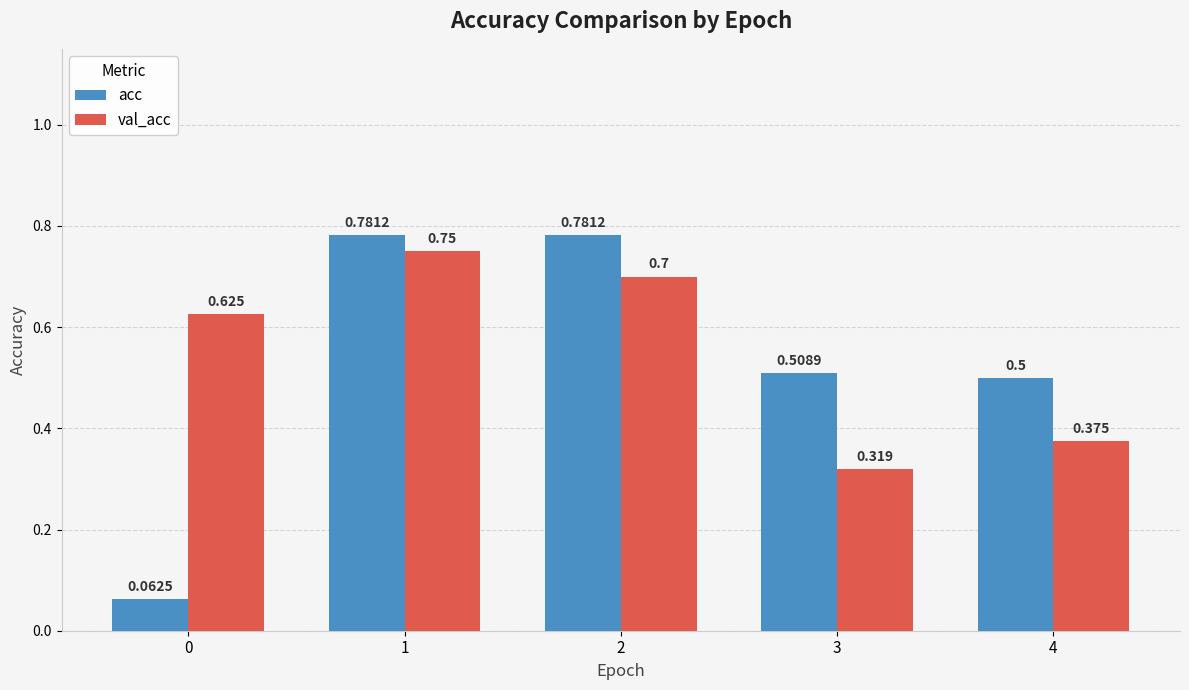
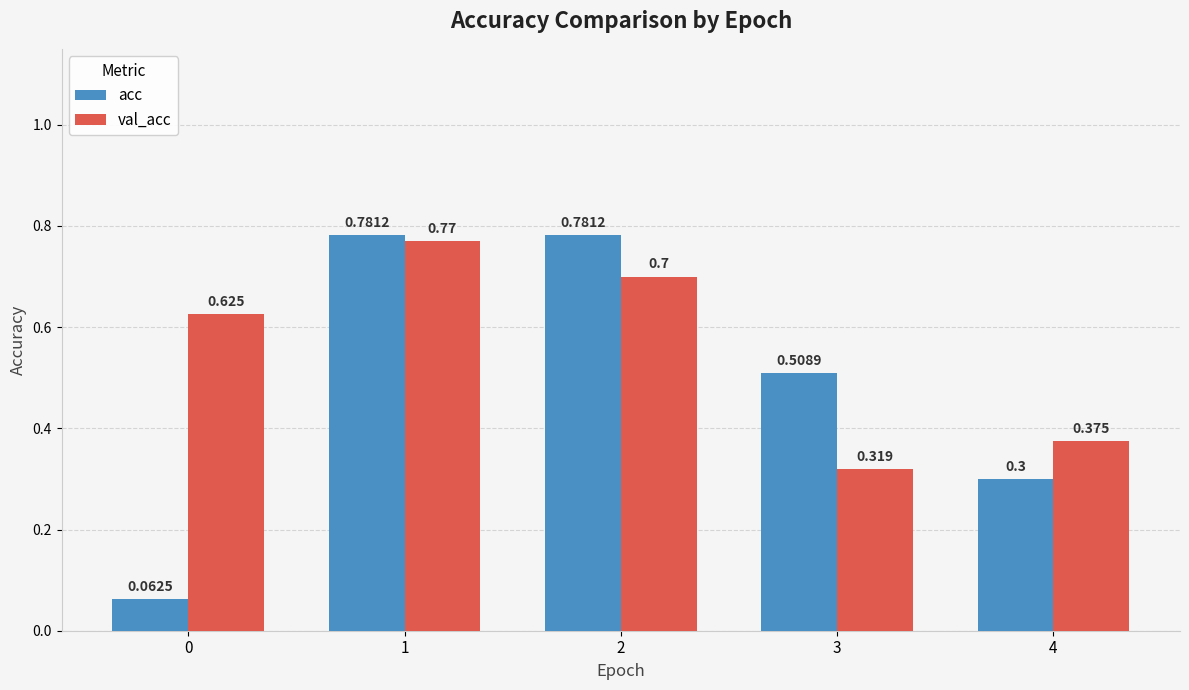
val_acc, 1: 0.75 -> 0.77
acc, 4: 0.5 -> 0.3
